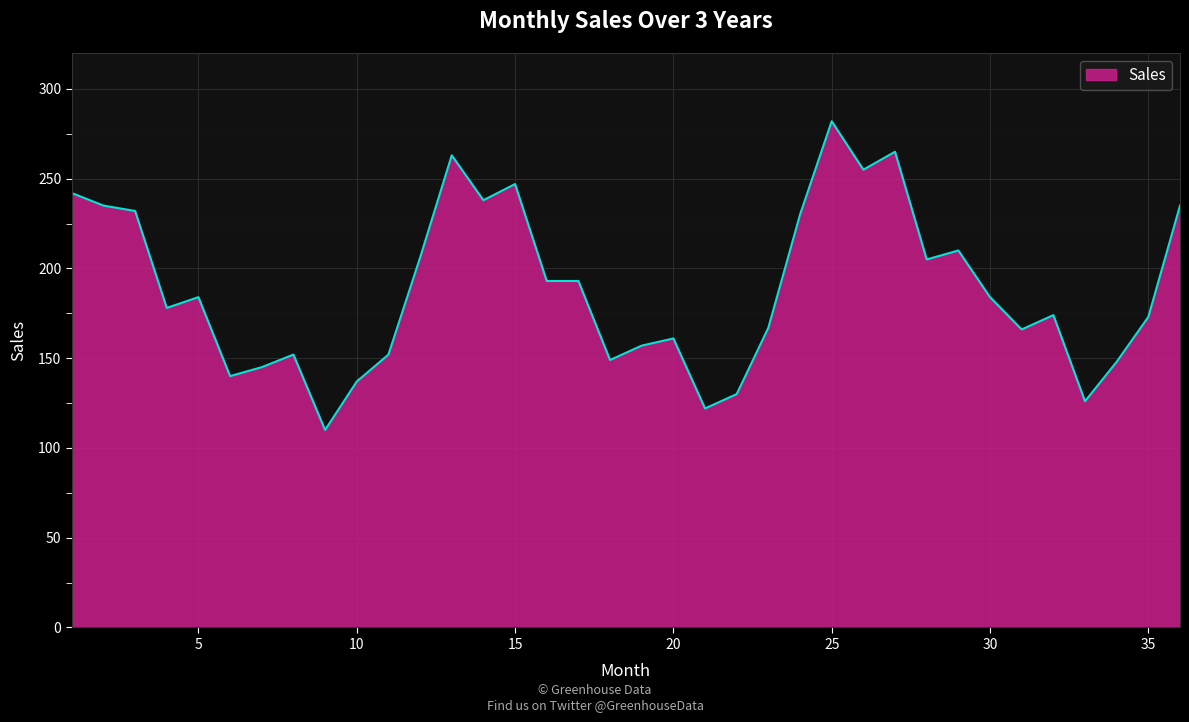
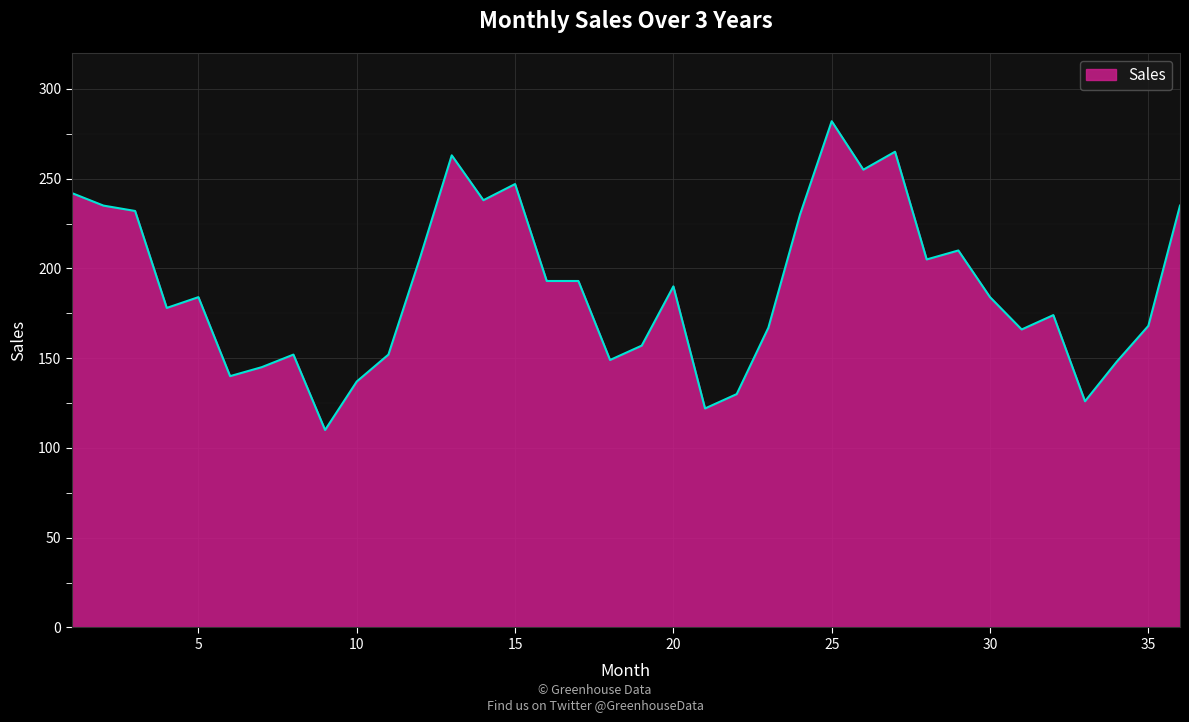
20: 161 -> 190
35: 173 -> 168
